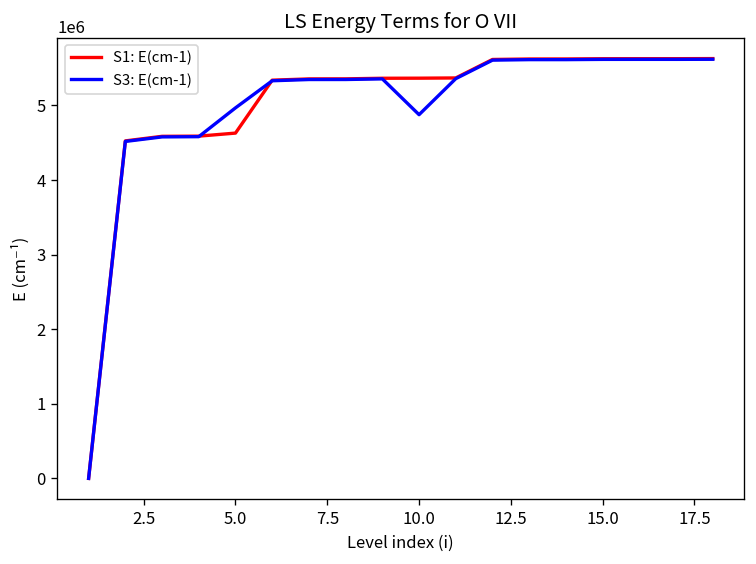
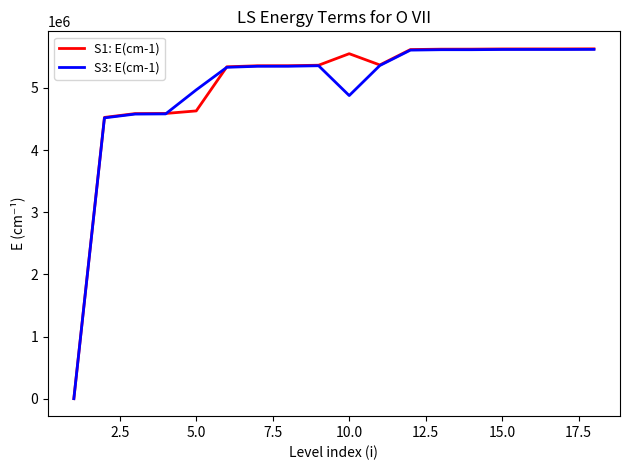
S1: E(cm-1), 10.0: 5400000 -> 5500000
